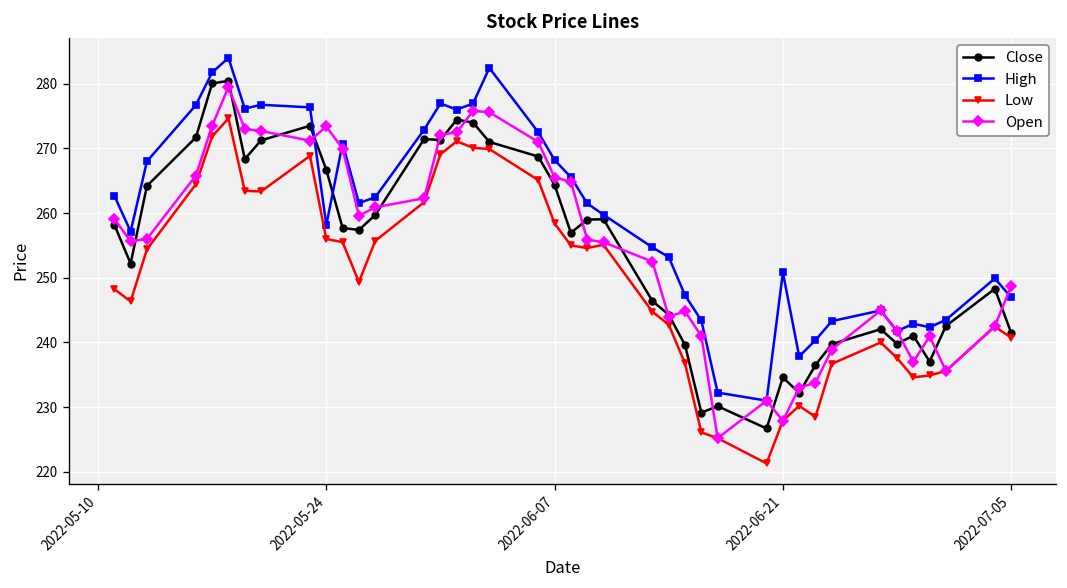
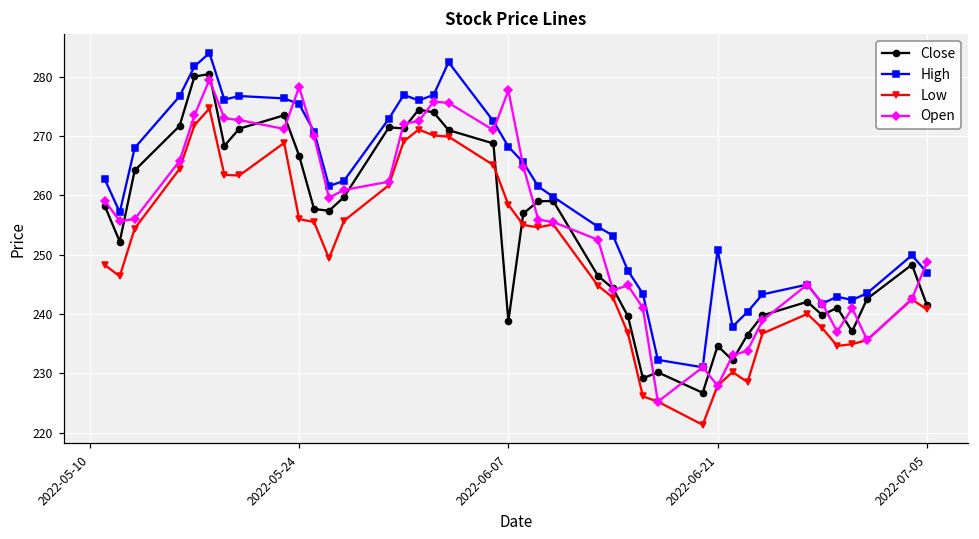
High, 2022-05-24: 258 -> 275
Open, 2022-05-24: 273 -> 278
Close, 2022-06-07: 264 -> 239
Open, 2022-06-07: 266 -> 278
